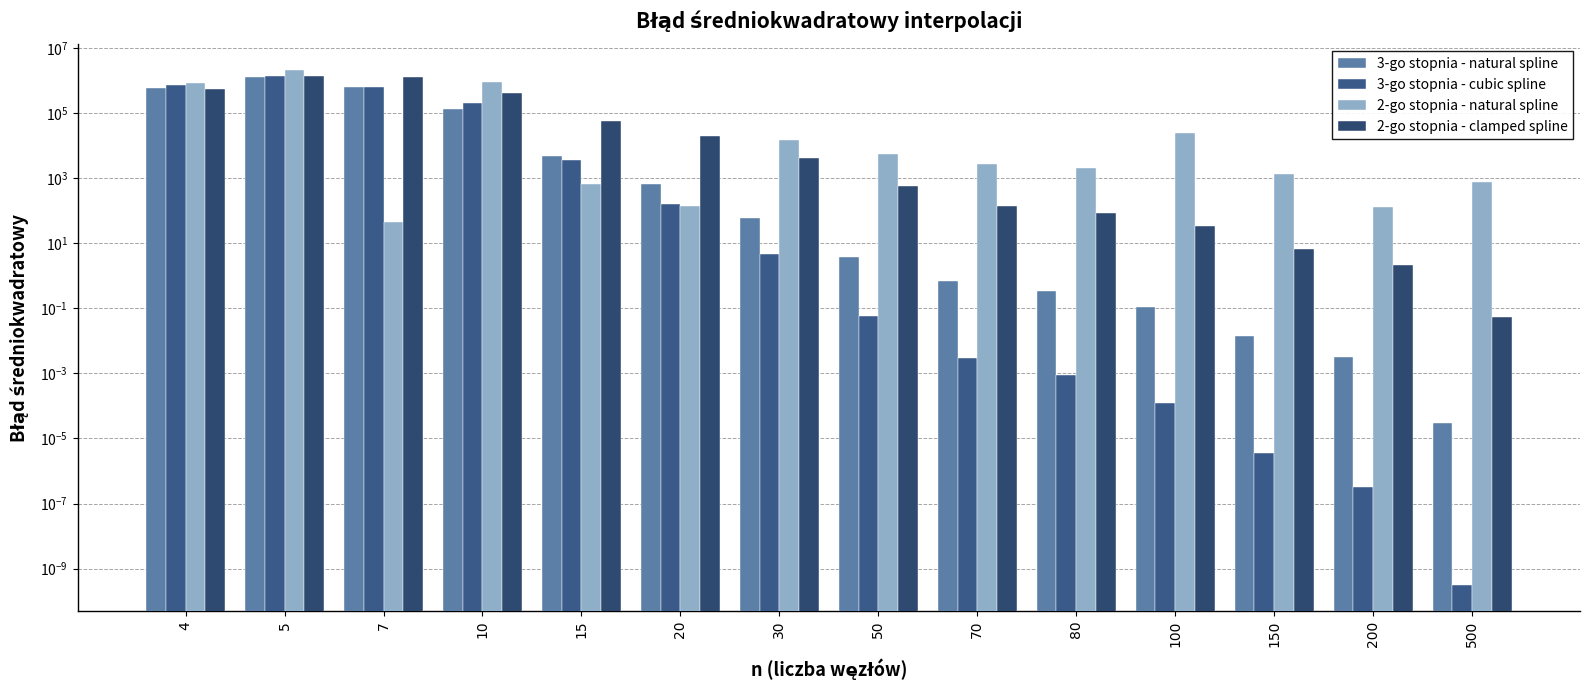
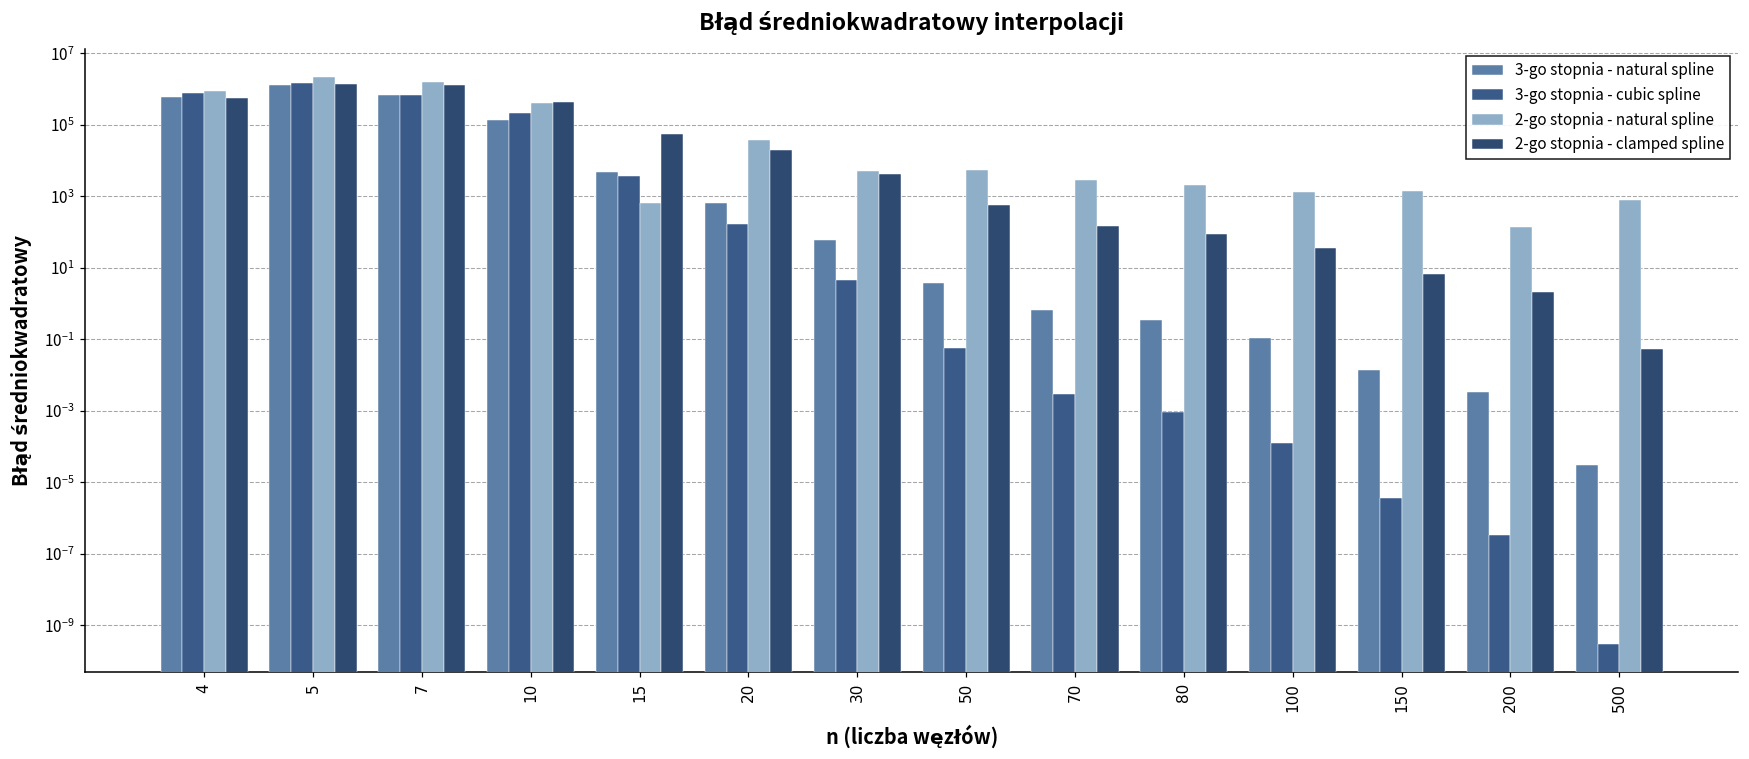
2-go stopnia - natural spline, 7: 40 -> 2000000
2-go stopnia - natural spline, 10: 900000 -> 400000
2-go stopnia - natural spline, 20: 140 -> 40000
2-go stopnia - natural spline, 30: 20000 -> 5000
2-go stopnia - natural spline, 100: 20000 -> 1400
